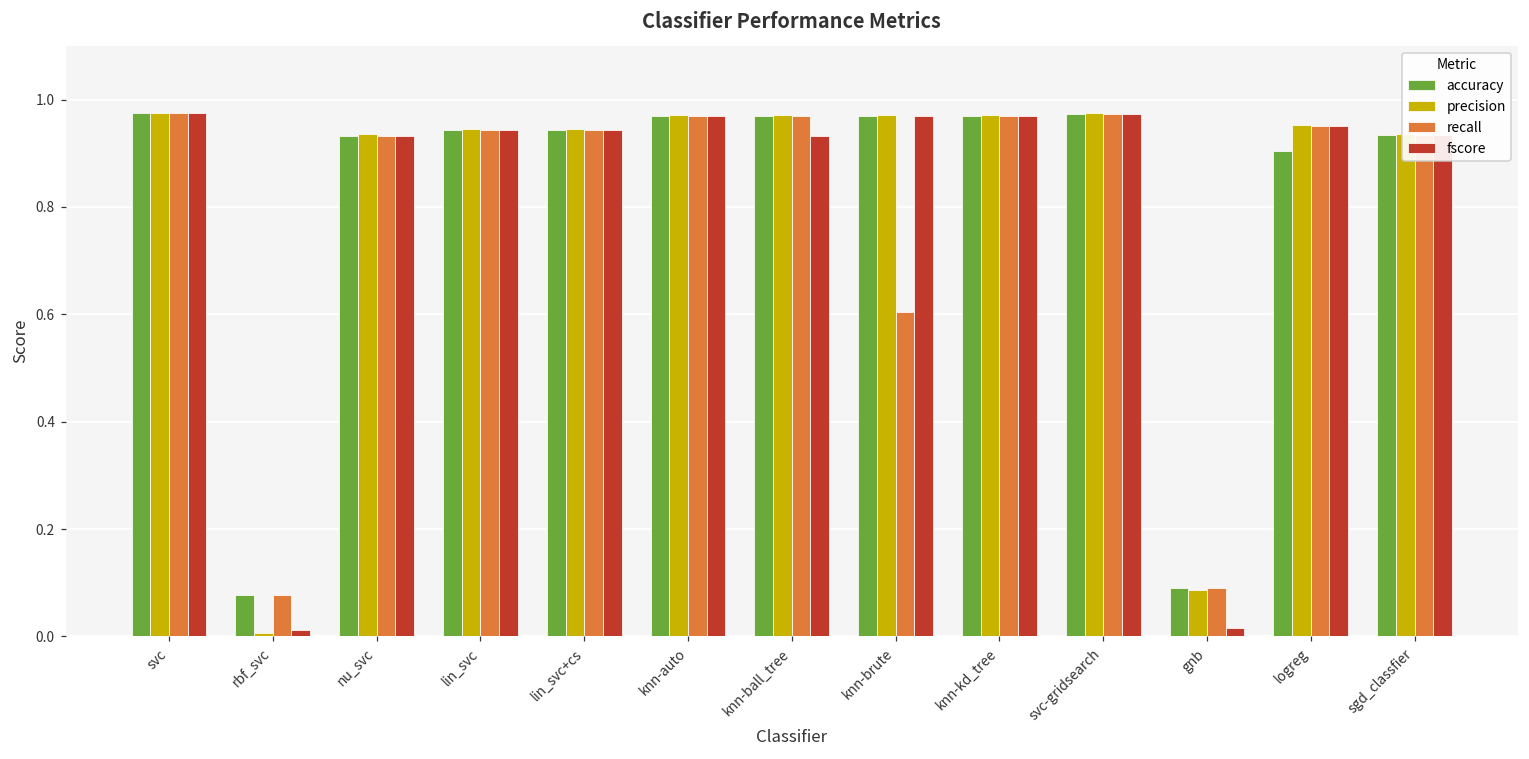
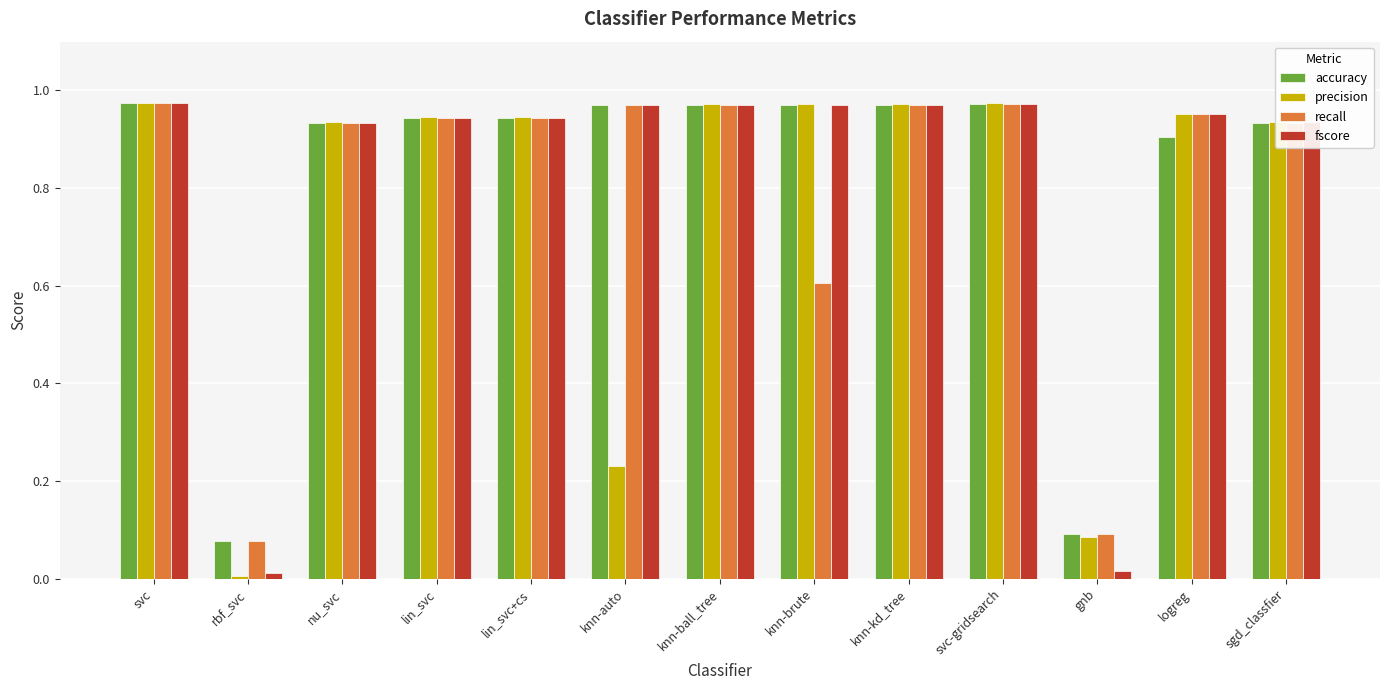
precision, knn-auto: 0.97 -> 0.23
fscore, knn-ball_tree: 0.93 -> 0.97
